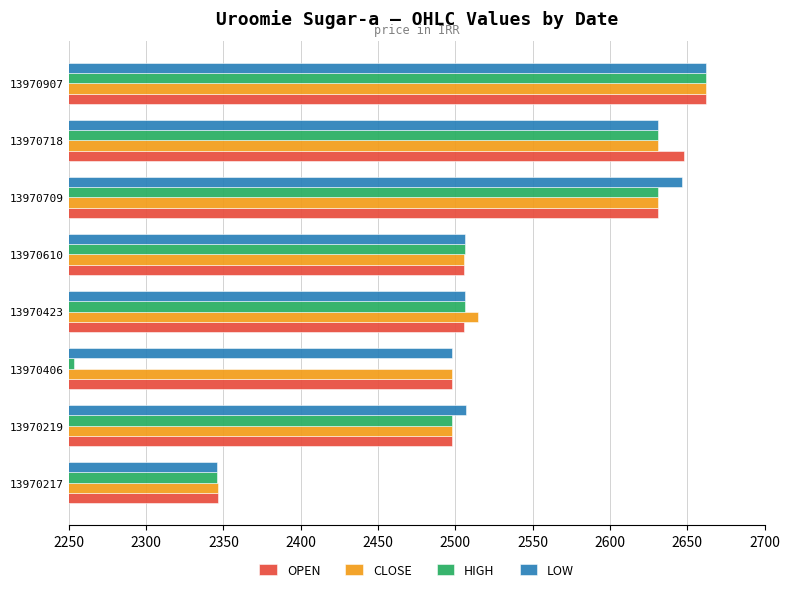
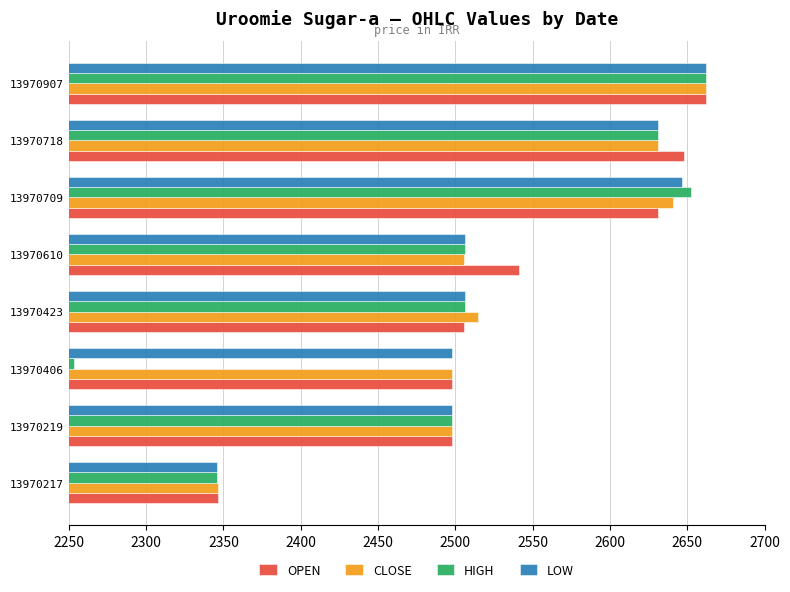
HIGH, 13970709: 2631 -> 2653
CLOSE, 13970709: 2631 -> 2641
OPEN, 13970610: 2506 -> 2541
LOW, 13970219: 2507 -> 2498
